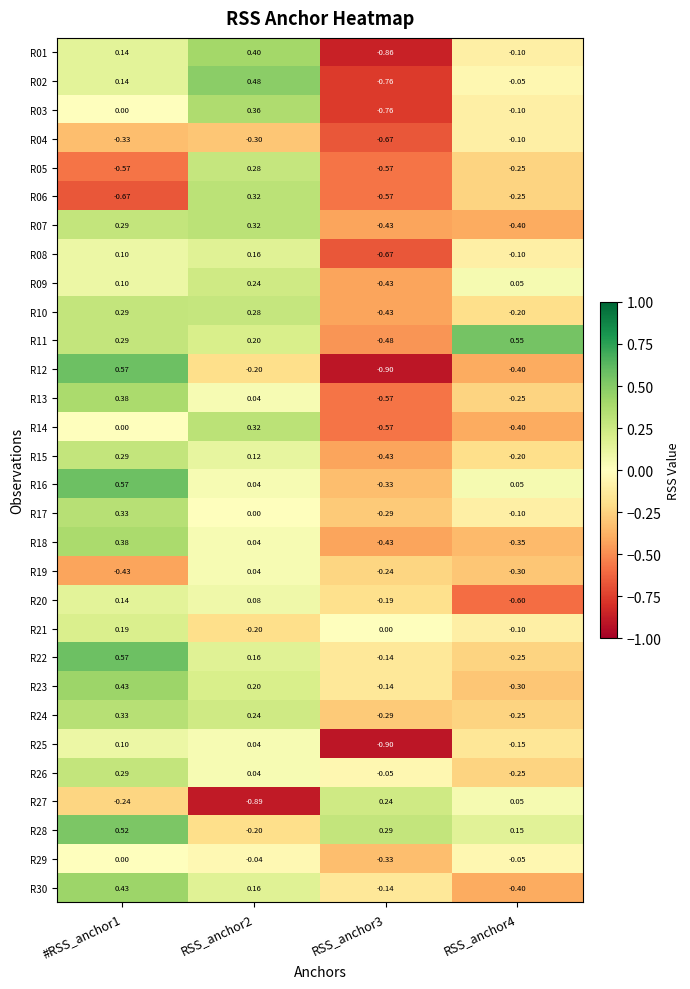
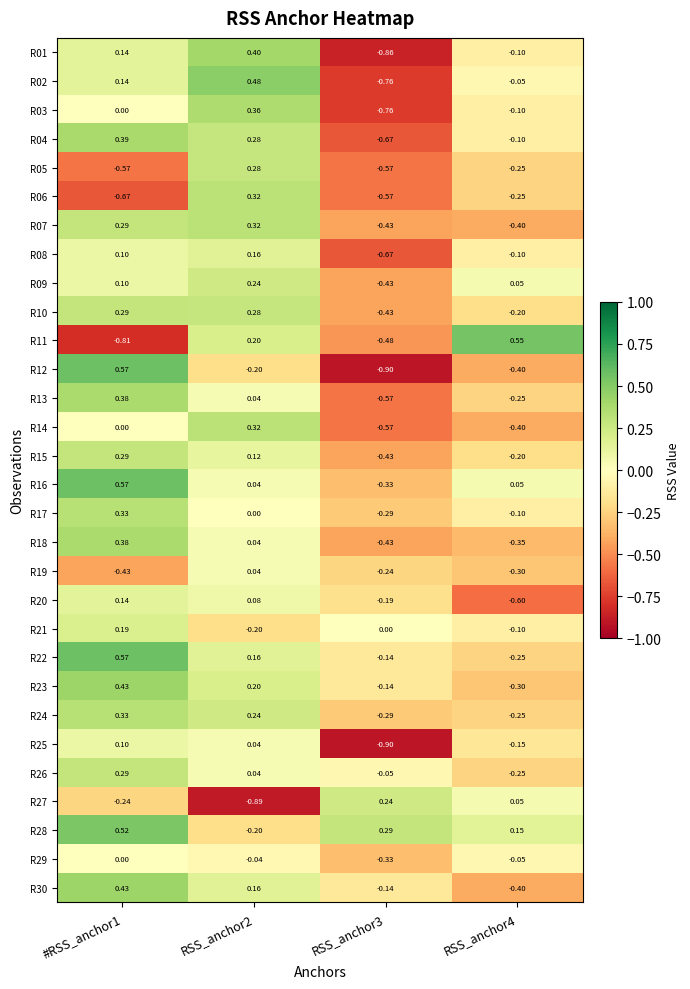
R04, #RSS_anchor1: -0.33 -> 0.39
R04, RSS_anchor2: -0.30 -> 0.28
R11, #RSS_anchor1: 0.29 -> -0.81
